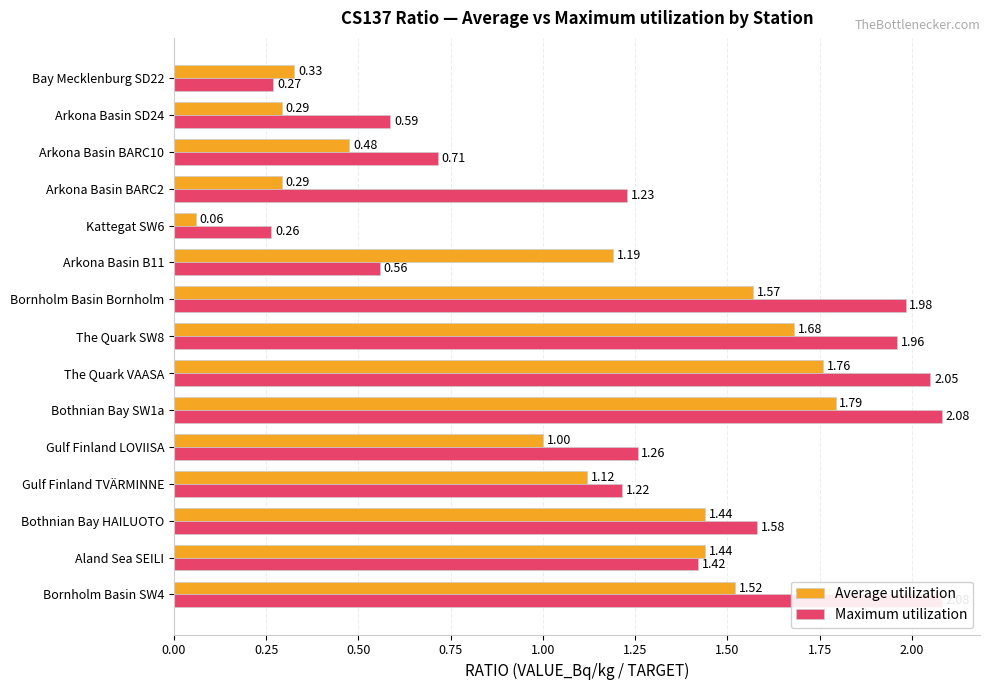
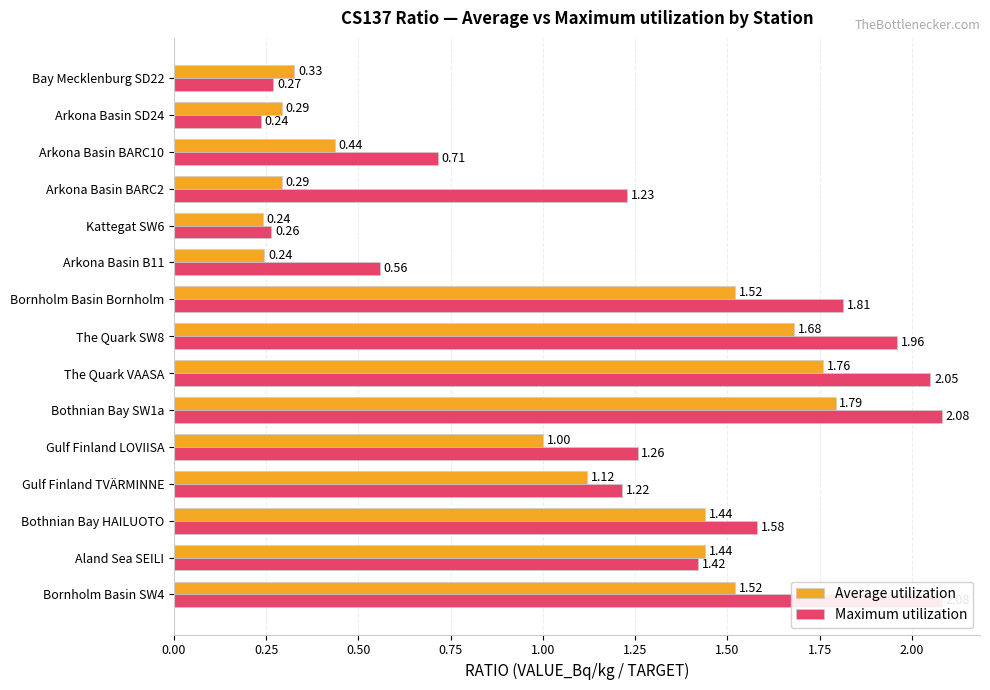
Maximum utilization, Arkona Basin SD24: 0.59 -> 0.24
Average utilization, Arkona Basin BARC10: 0.48 -> 0.44
Average utilization, Kattegat SW6: 0.06 -> 0.24
Average utilization, Arkona Basin B11: 1.19 -> 0.24
Average utilization, Bornholm Basin Bornholm: 1.57 -> 1.52
Maximum utilization, Bornholm Basin Bornholm: 1.98 -> 1.81
